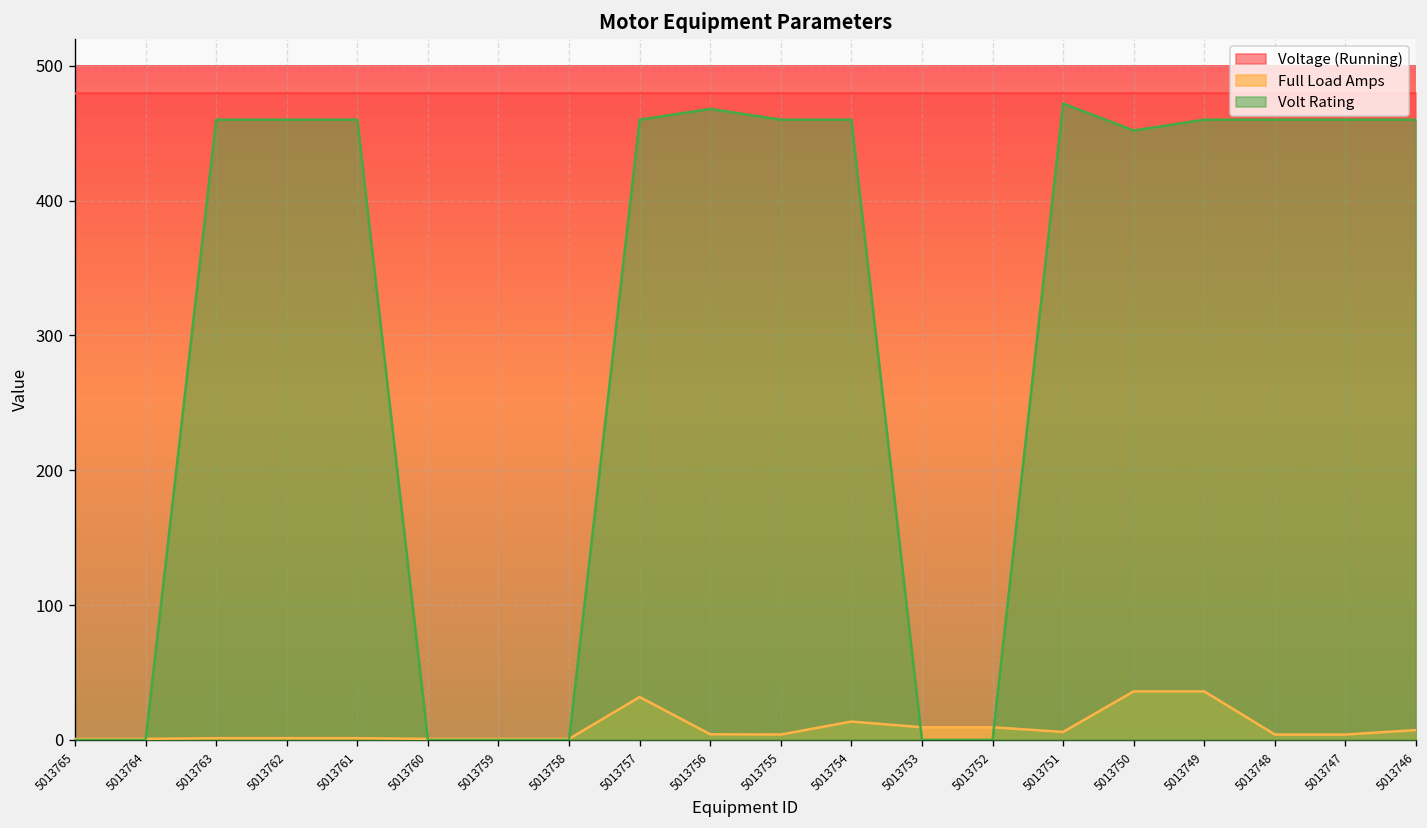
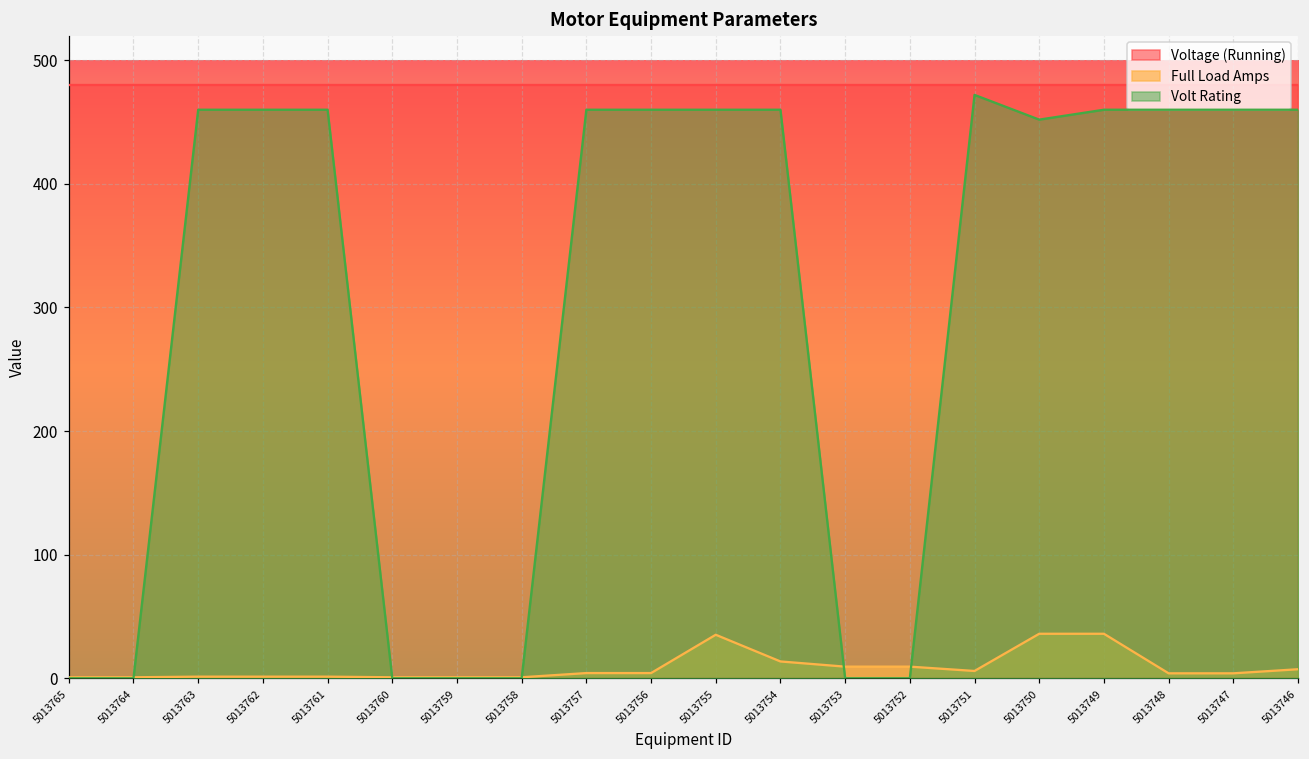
Full Load Amps, 5013757: 32 -> 4
Volt Rating, 5013756: 468 -> 460
Full Load Amps, 5013755: 4 -> 35
